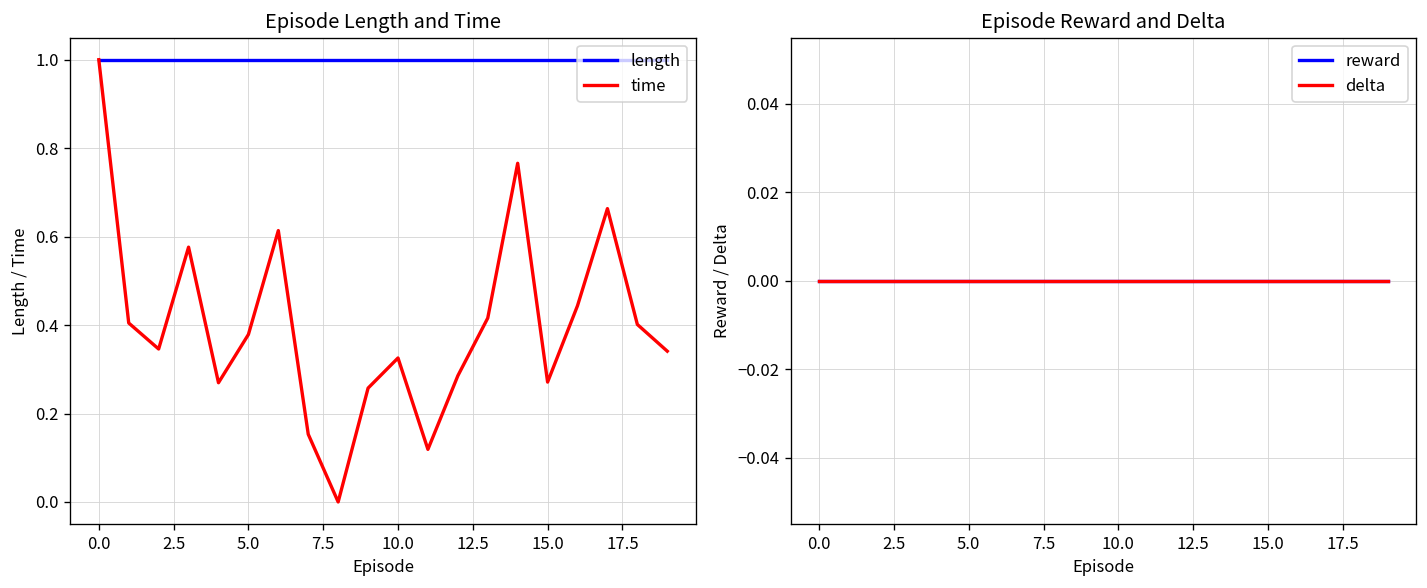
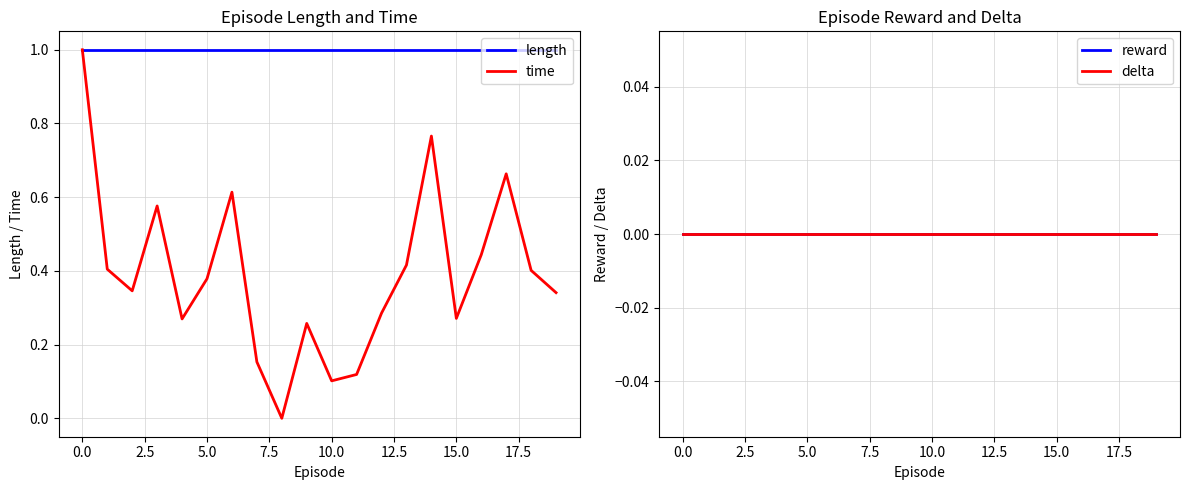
Episode Length and Time, time, 10.0: 0.33 -> 0.10
